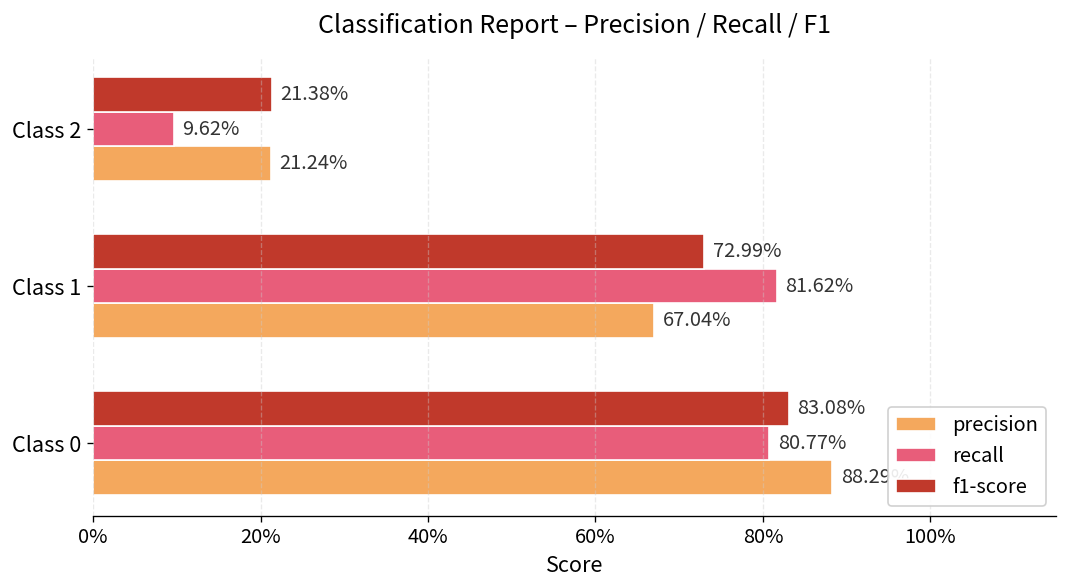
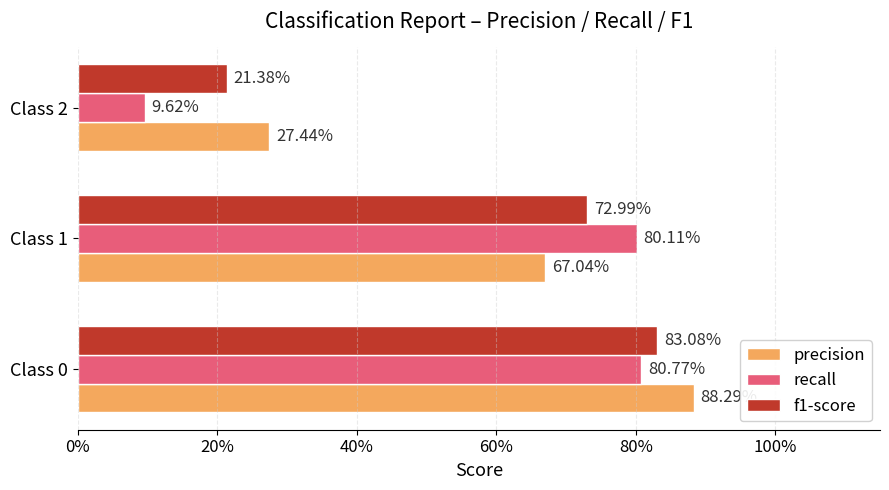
precision, Class 2: 21.24% -> 27.44%
recall, Class 1: 81.62% -> 80.11%
